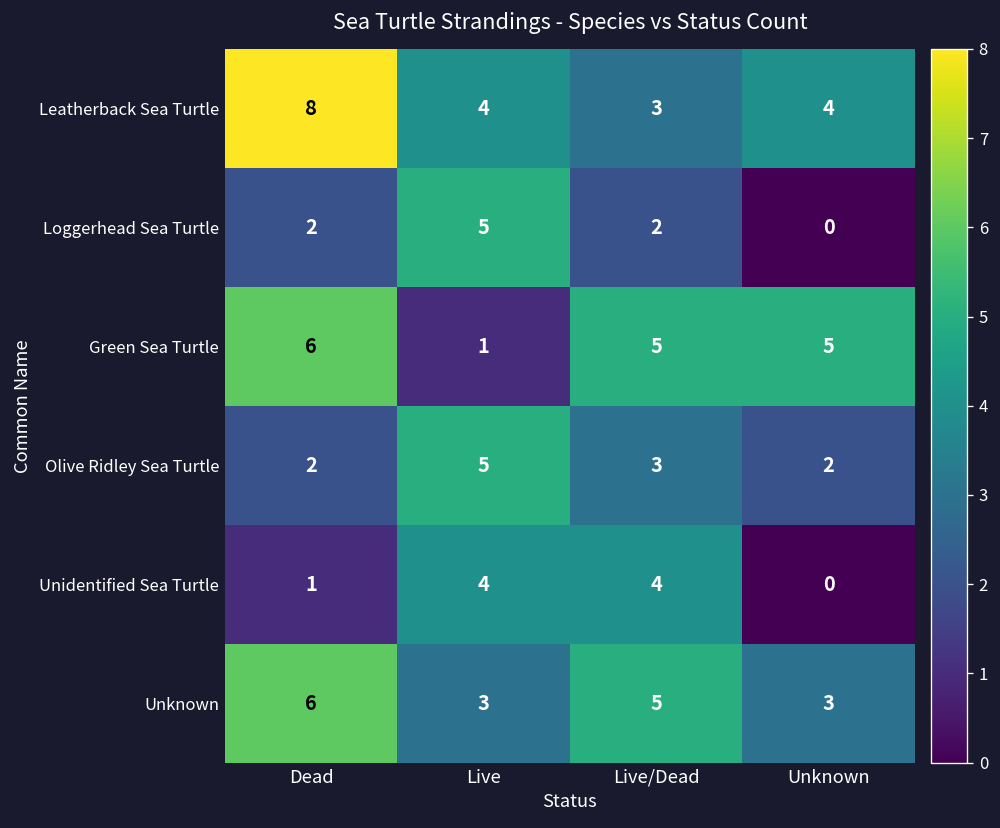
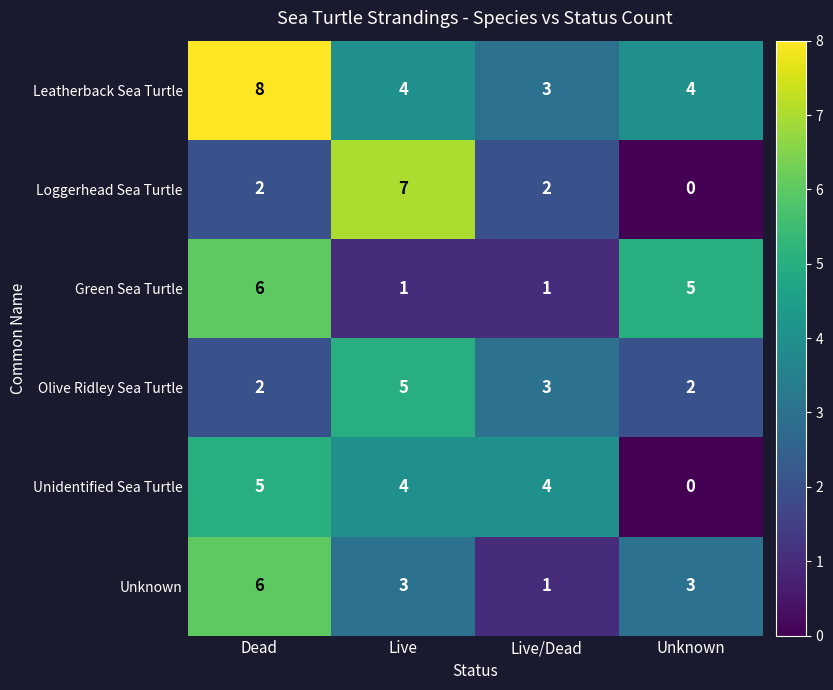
Loggerhead Sea Turtle, Live: 5 -> 7
Green Sea Turtle, Live/Dead: 5 -> 1
Unidentified Sea Turtle, Dead: 1 -> 5
Unknown, Live/Dead: 5 -> 1
